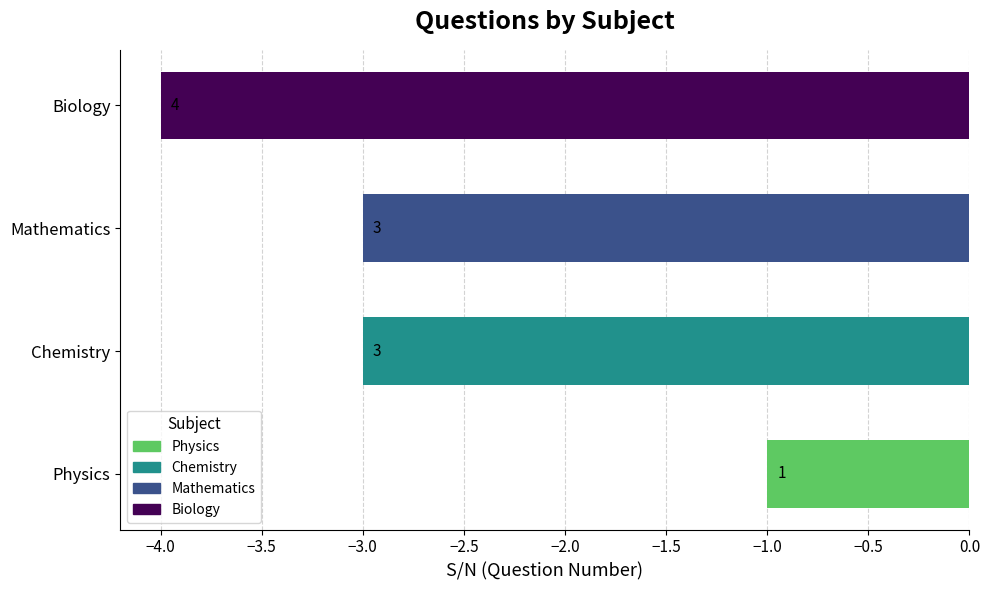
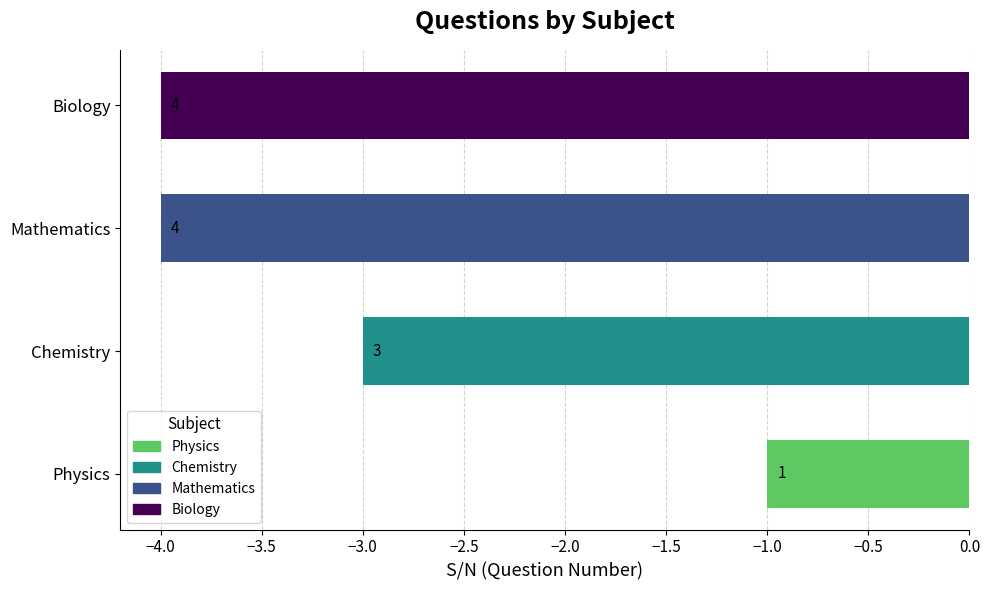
Mathematics: 3 -> 4
